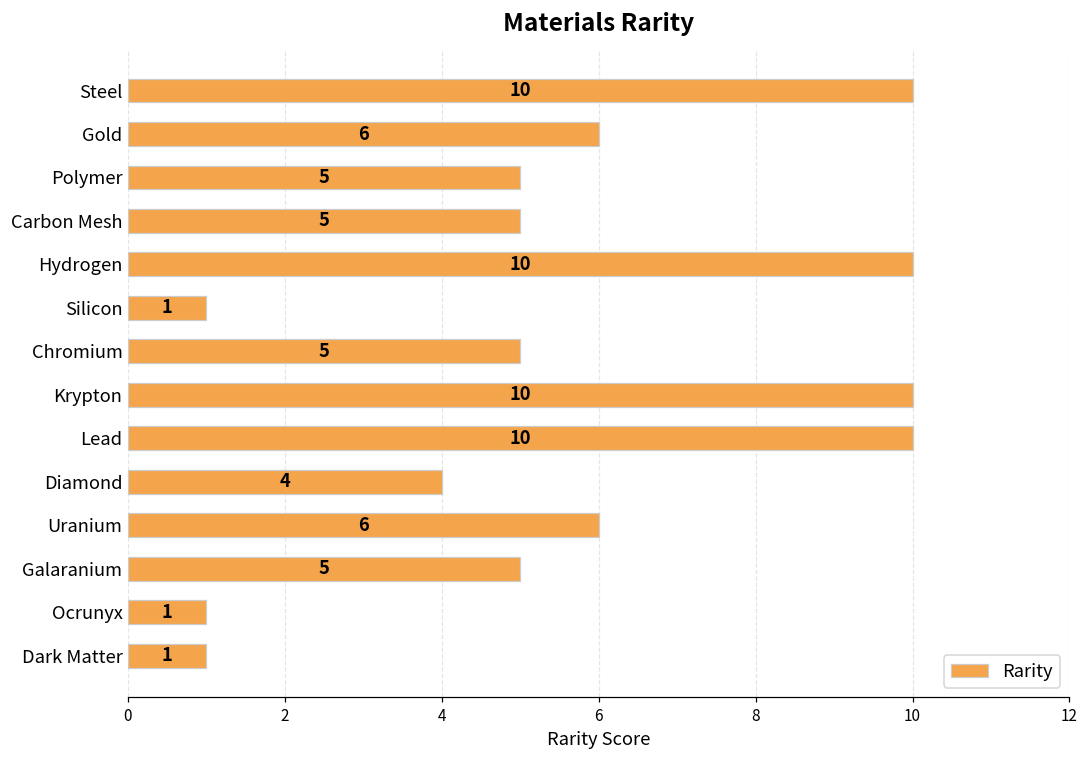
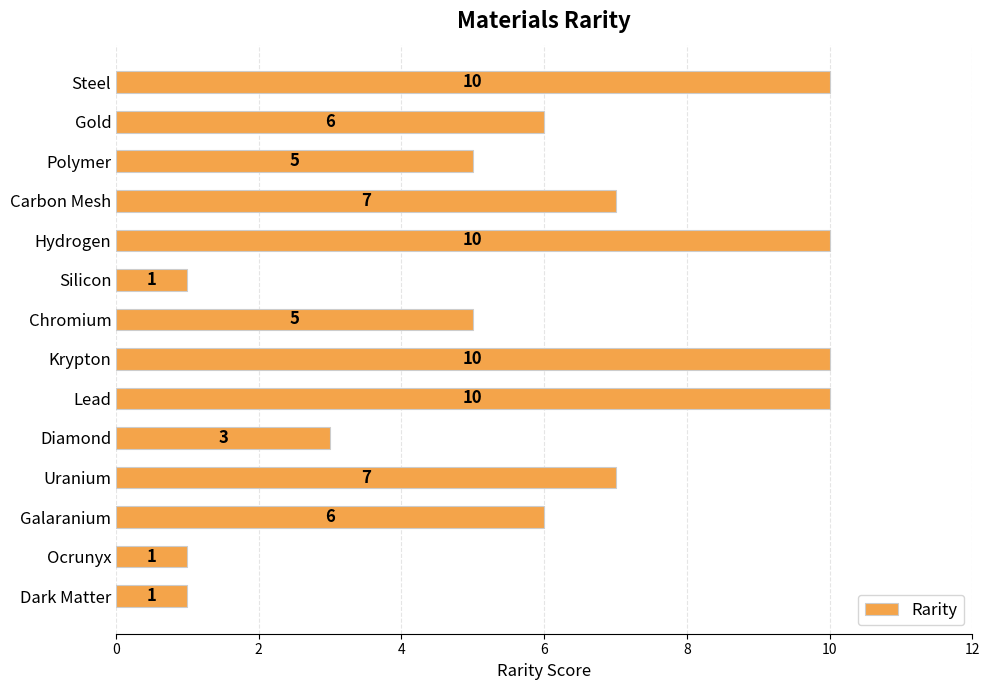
Carbon Mesh: 5 -> 7
Diamond: 4 -> 3
Uranium: 6 -> 7
Galaranium: 5 -> 6
